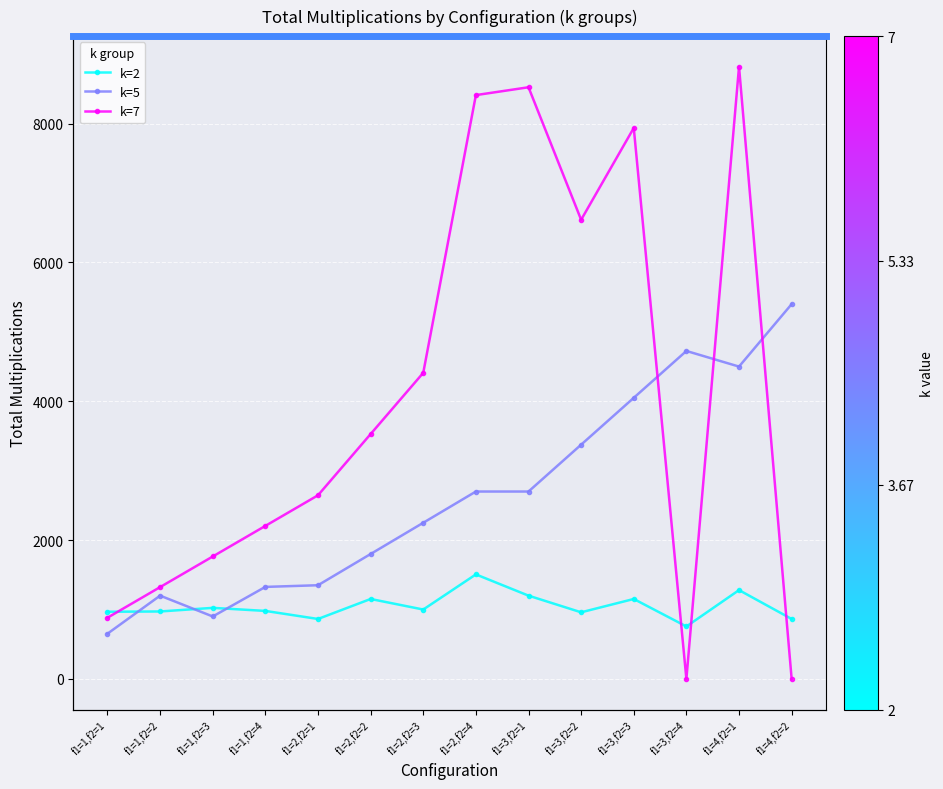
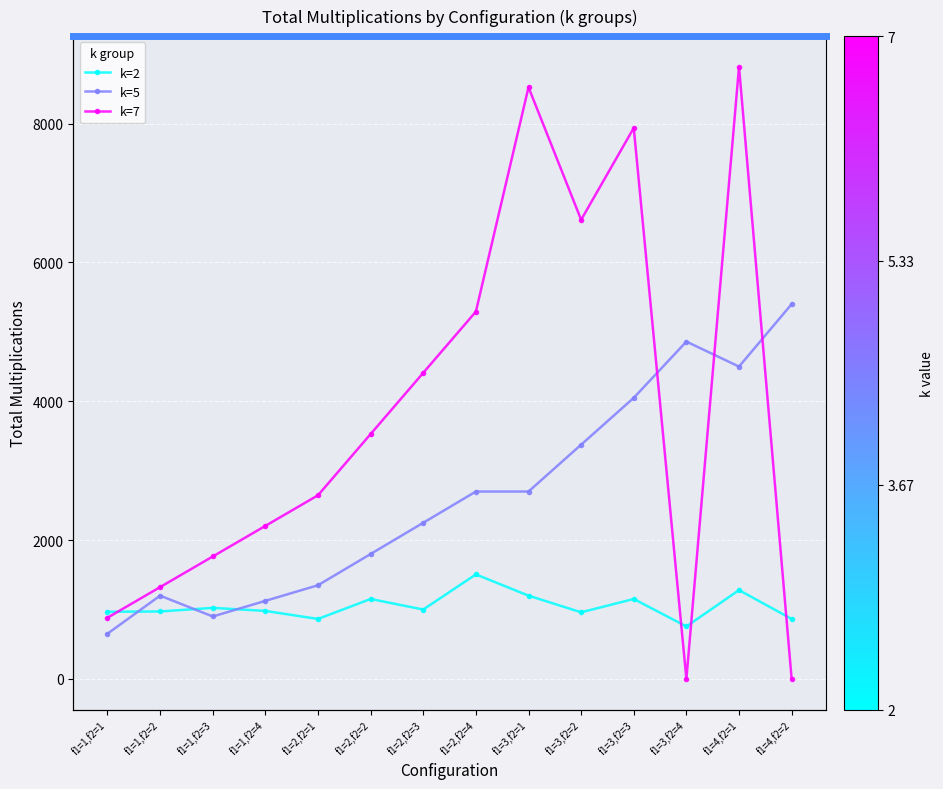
k=5, f1=1,f2=4: 1300 -> 1100
k=7, f1=2,f2=4: 8400 -> 5300
k=5, f1=3,f2=4: 4700 -> 4900
